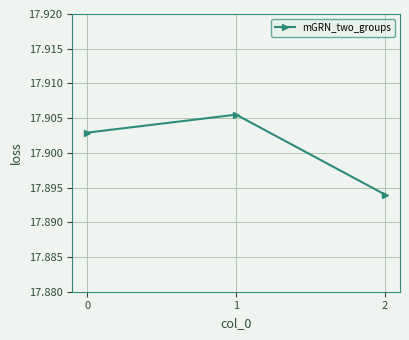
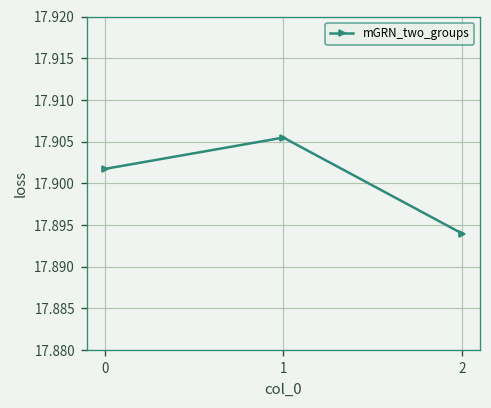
0: 17.903 -> 17.902
